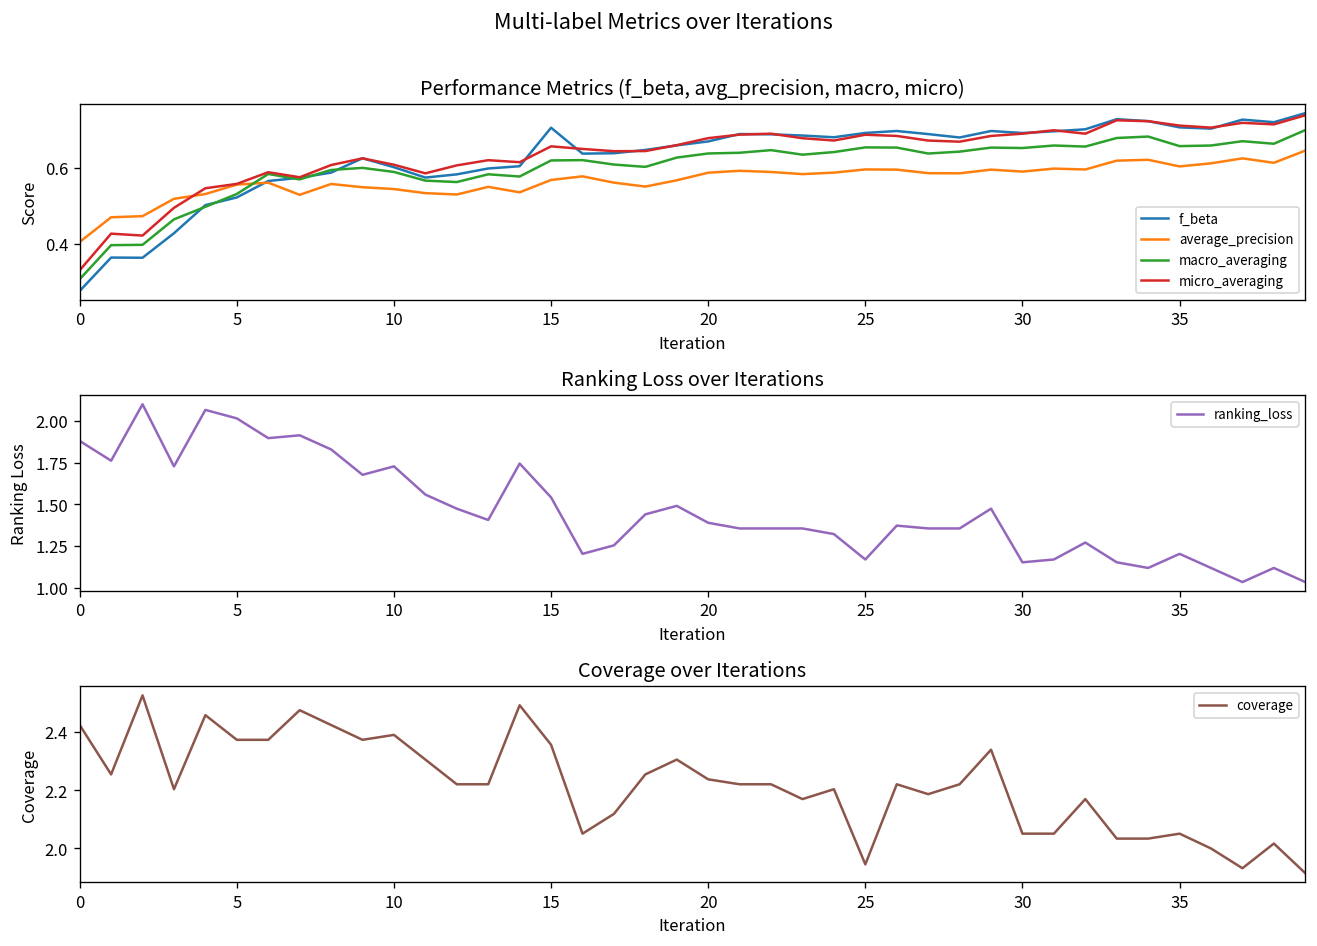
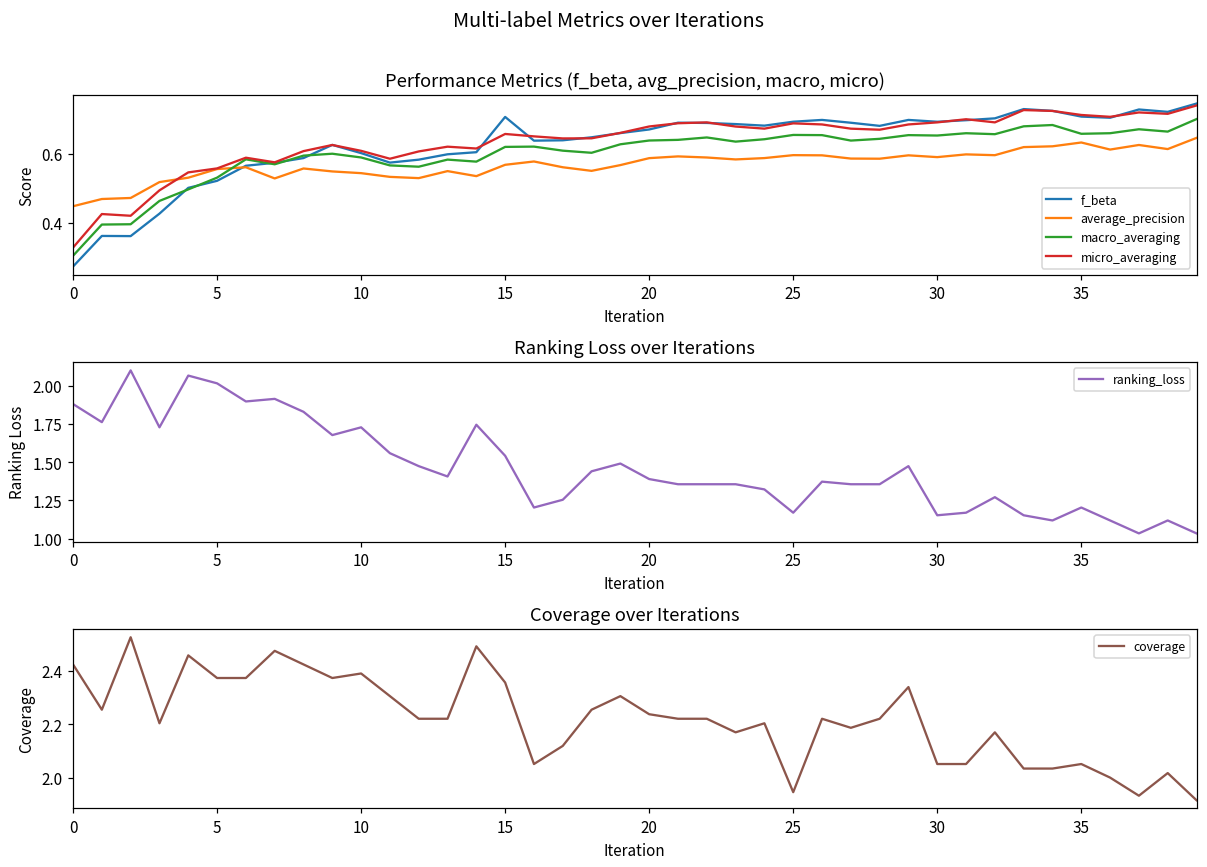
Performance Metrics (f_beta, avg_precision, macro, micro), average_precision, 0: 0.40 -> 0.45
Performance Metrics (f_beta, avg_precision, macro, micro), average_precision, 35: 0.60 -> 0.63
